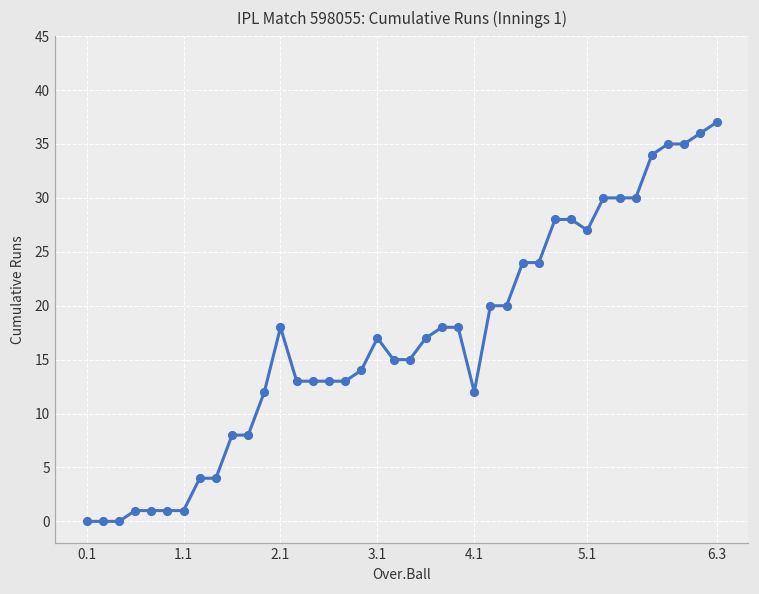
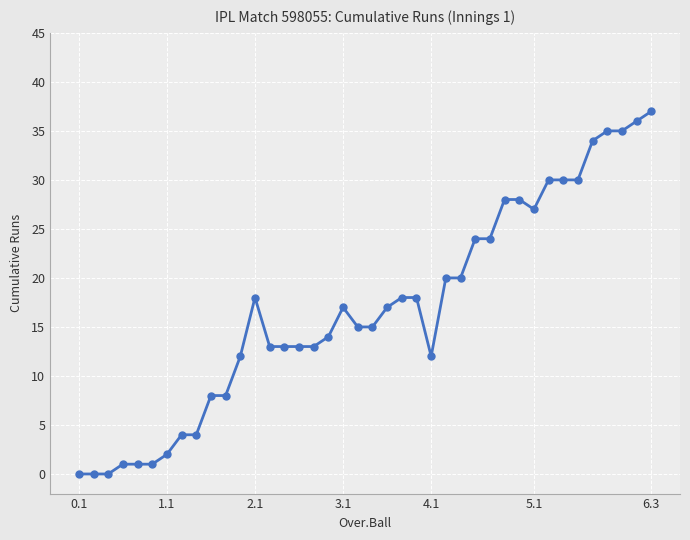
1.1: 1 -> 2
